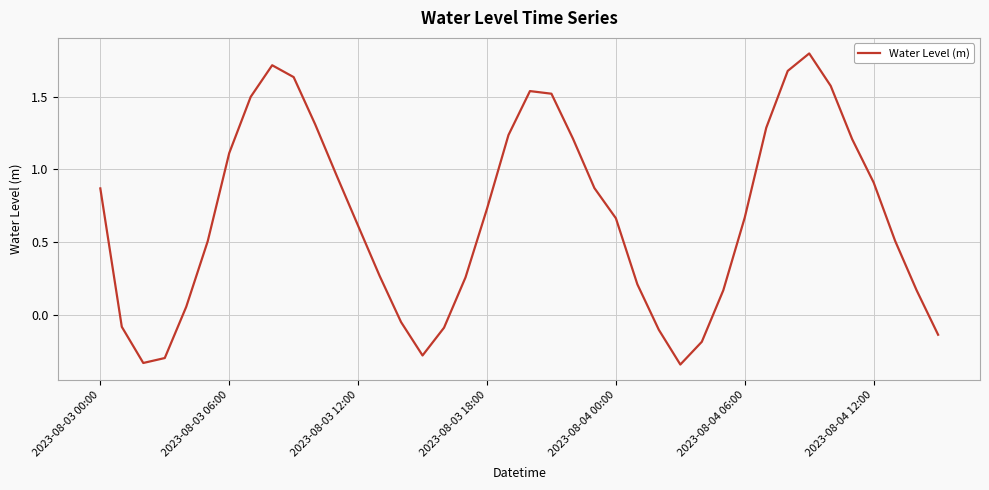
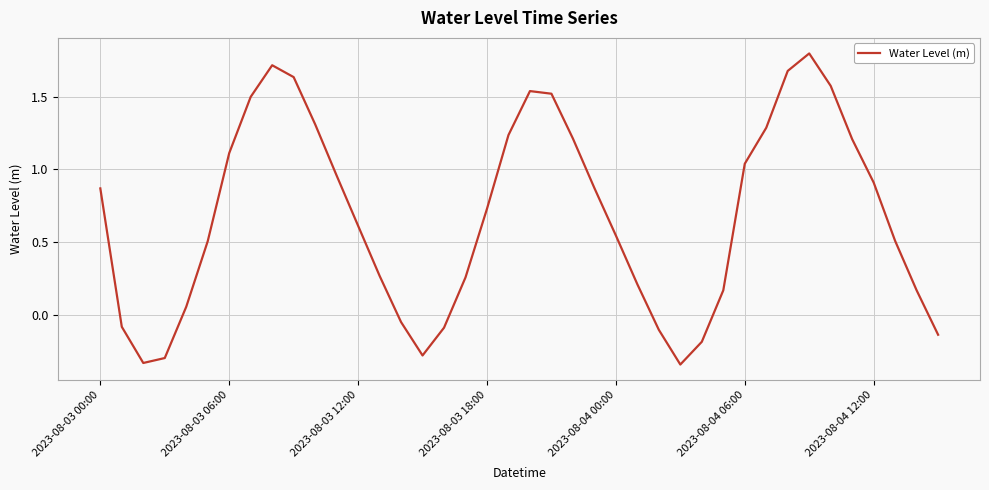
2023-08-04 00:00: 0.66 -> 0.55
2023-08-04 06:00: 0.67 -> 1.04
